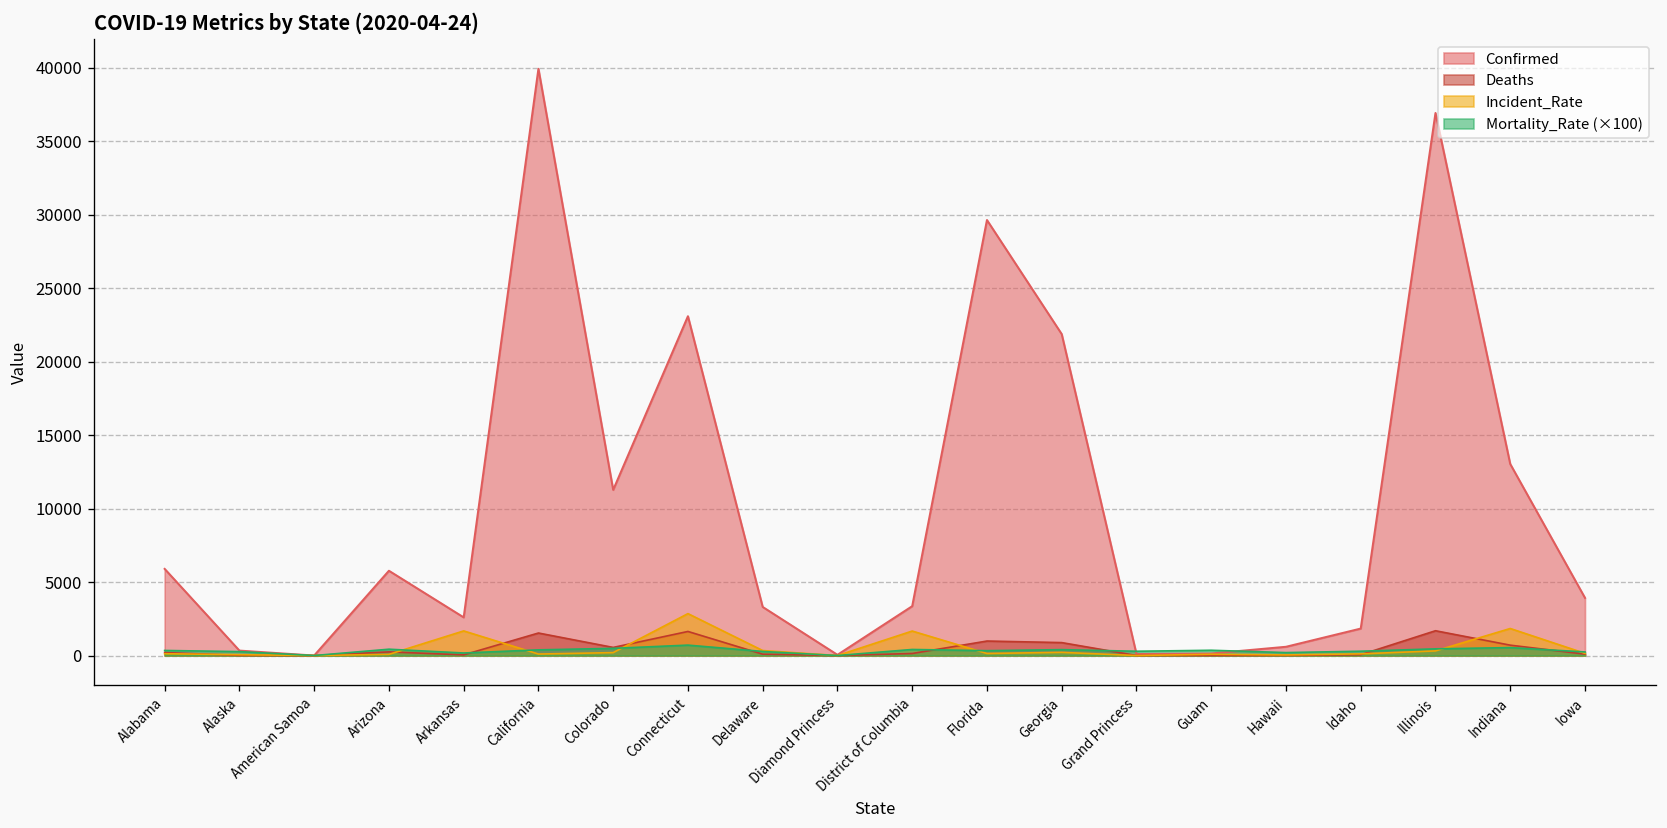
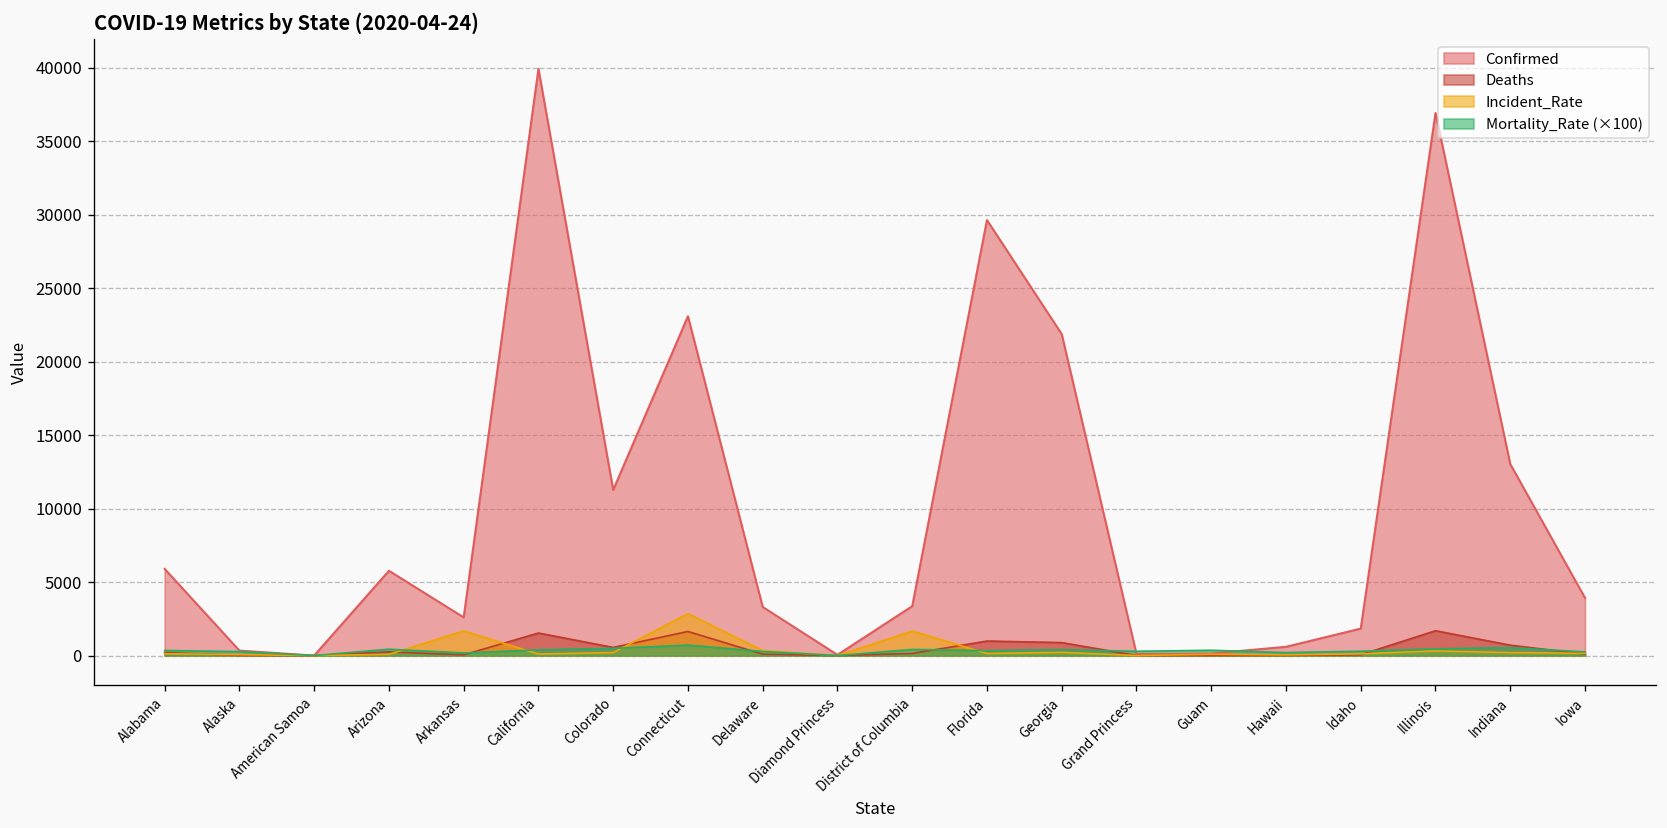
Incident_Rate, Indiana: 1800 -> 200
